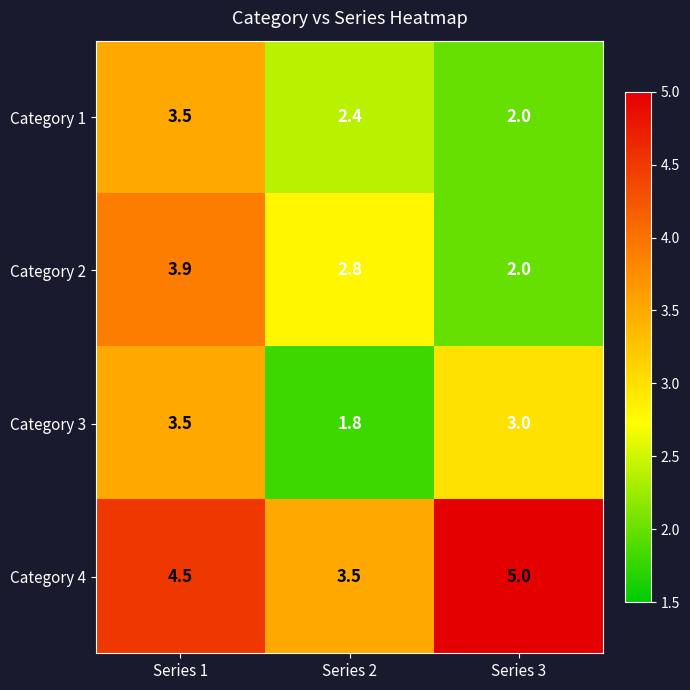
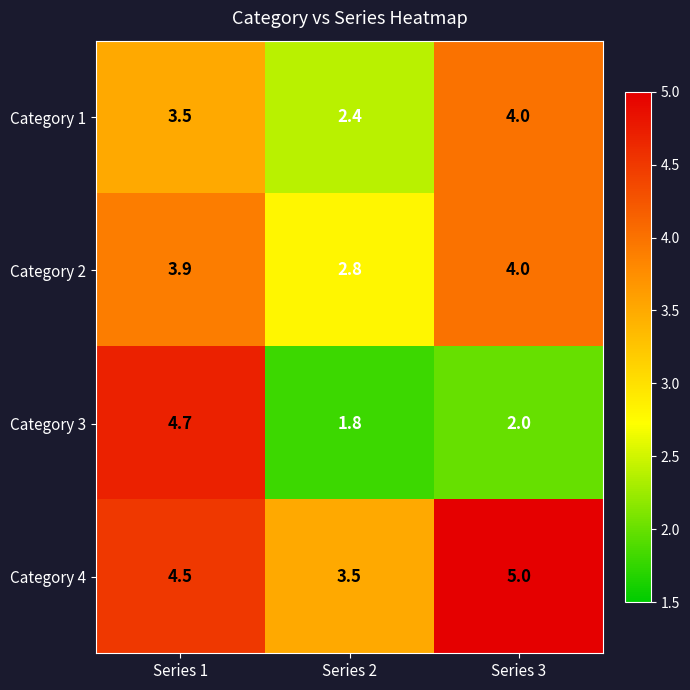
Category 1, Series 3: 2.0 -> 4.0
Category 2, Series 3: 2.0 -> 4.0
Category 3, Series 1: 3.5 -> 4.7
Category 3, Series 3: 3.0 -> 2.0
